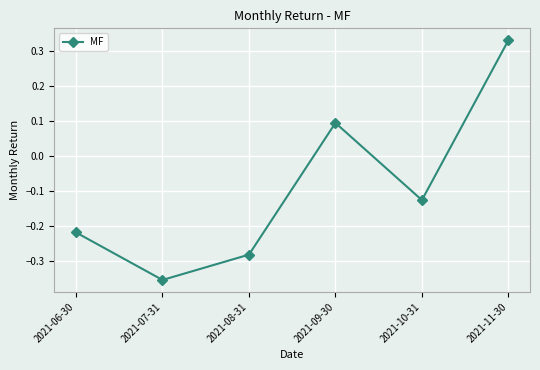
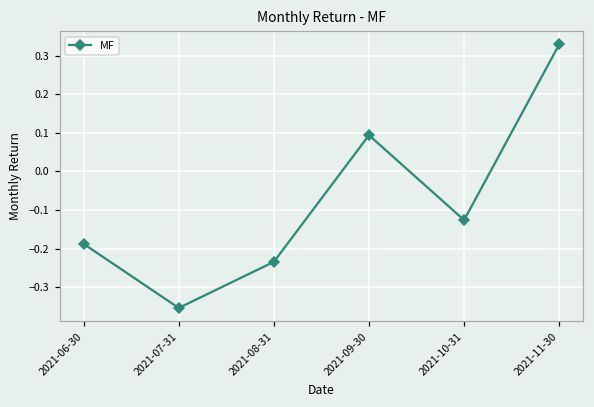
2021-06-30: -0.22 -> -0.19
2021-08-31: -0.28 -> -0.23
